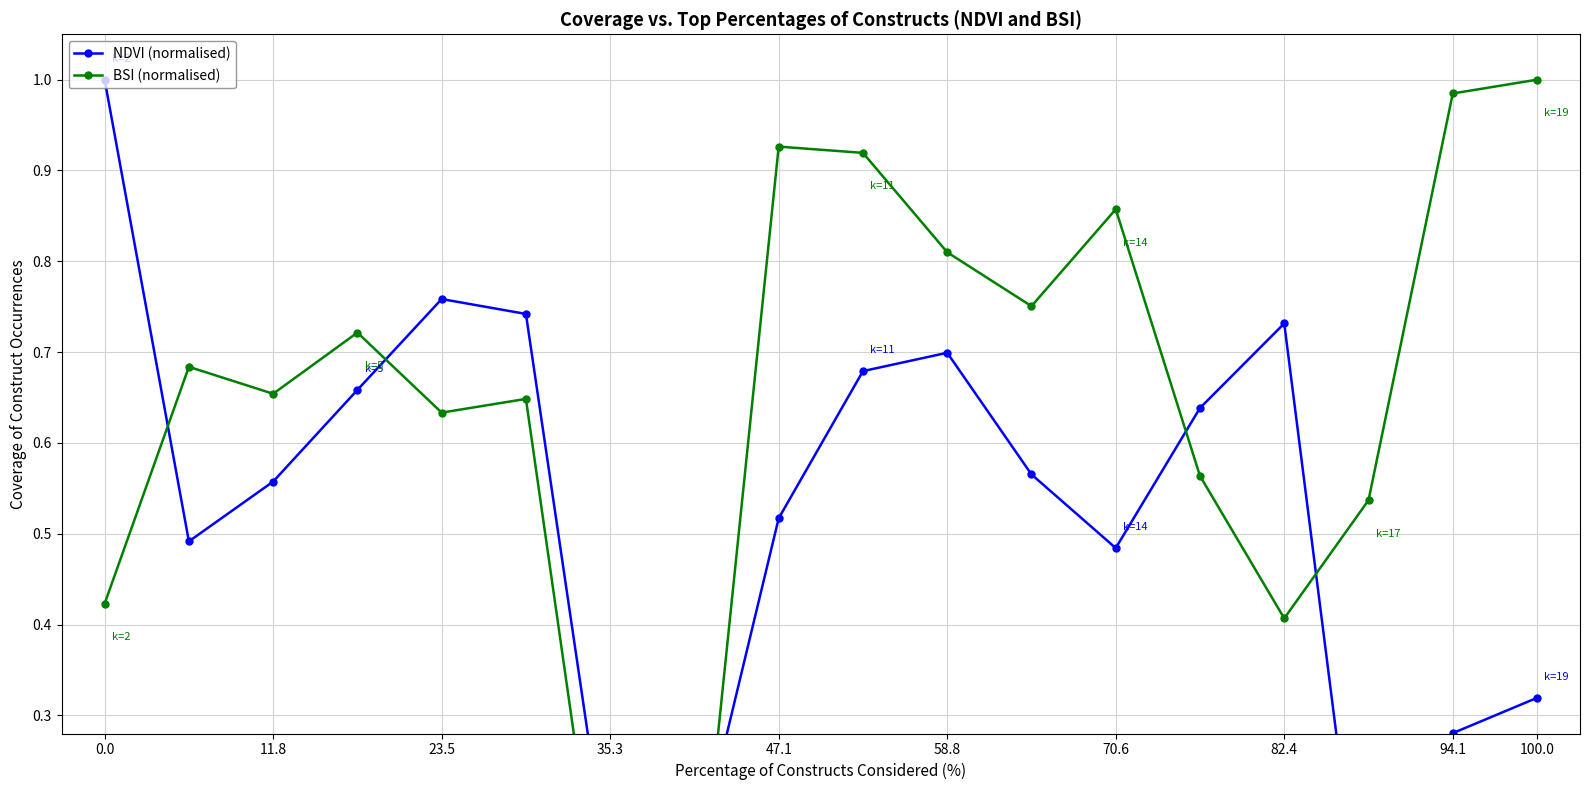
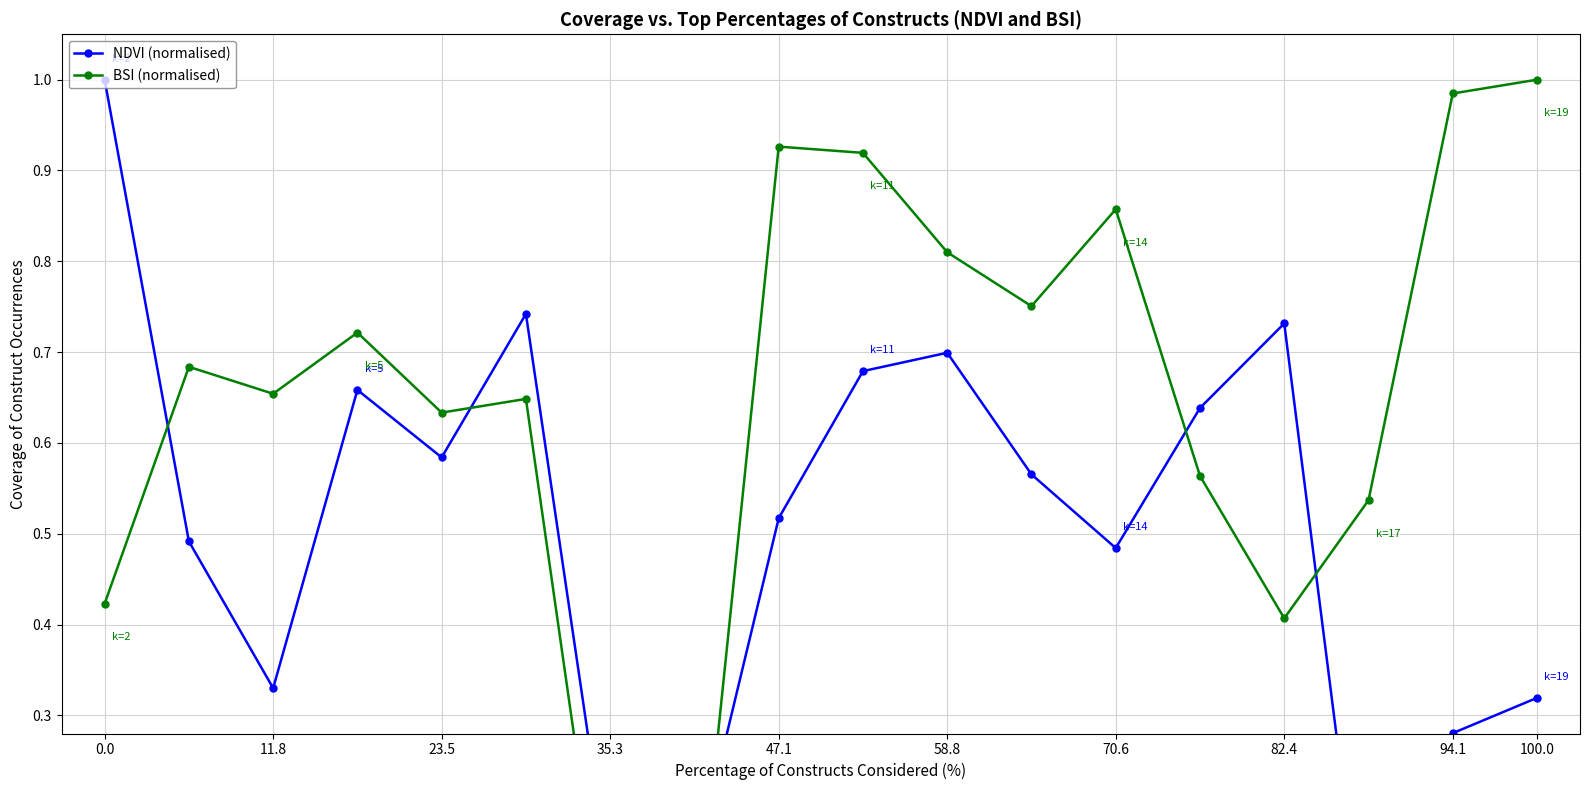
NDVI (normalised), 11.8: 0.56 -> 0.33
NDVI (normalised), 23.5: 0.76 -> 0.58
